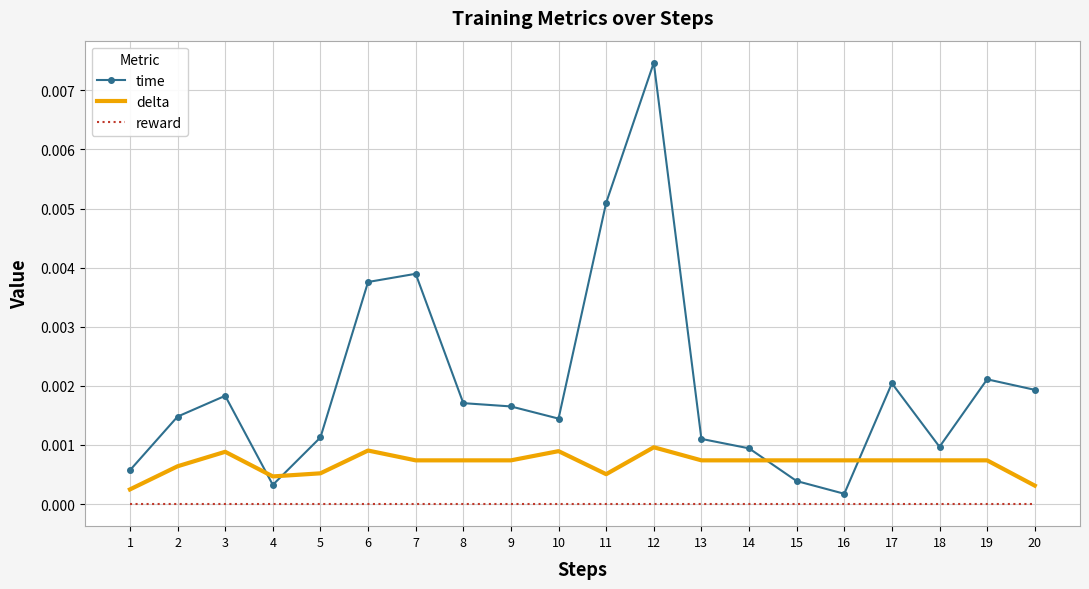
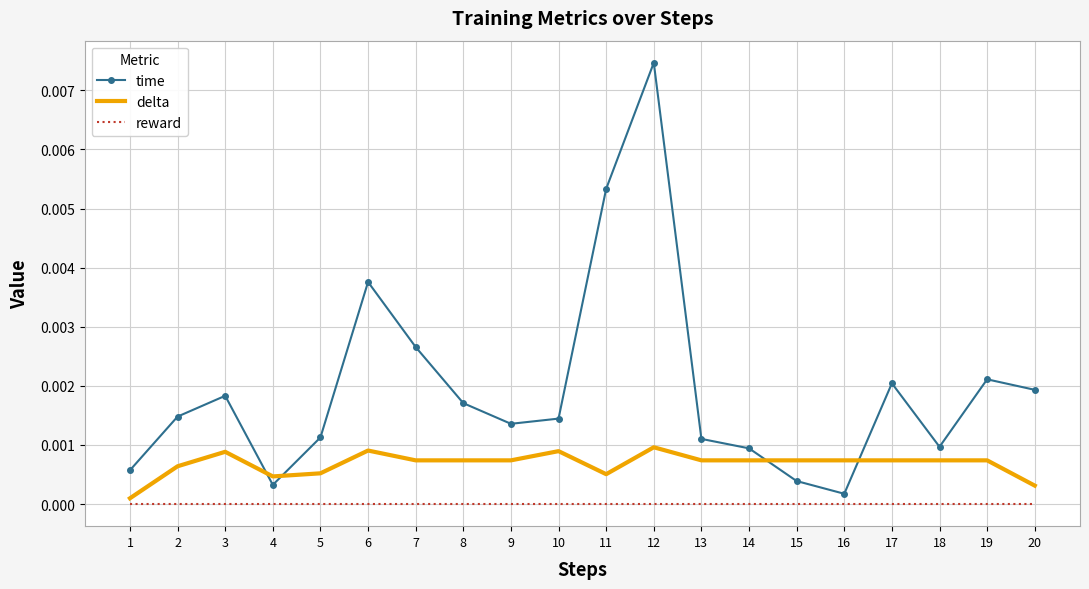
delta, 1: 0.0002 -> 0.0001
time, 7: 0.0039 -> 0.0027
time, 9: 0.0017 -> 0.0014
time, 11: 0.0051 -> 0.0053
